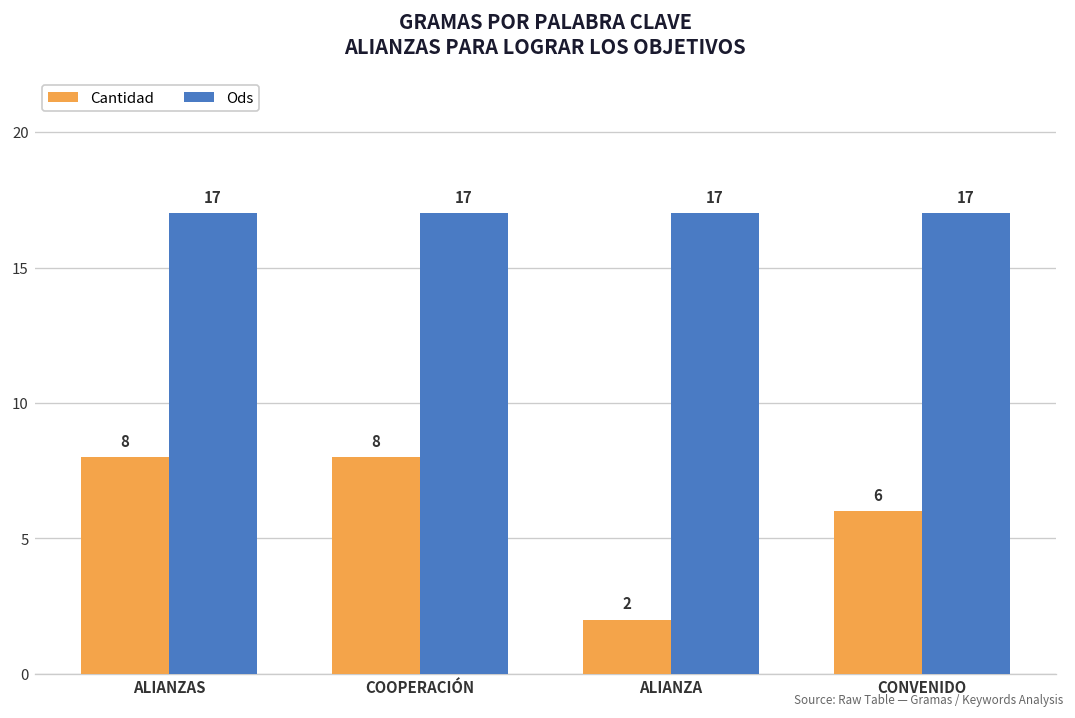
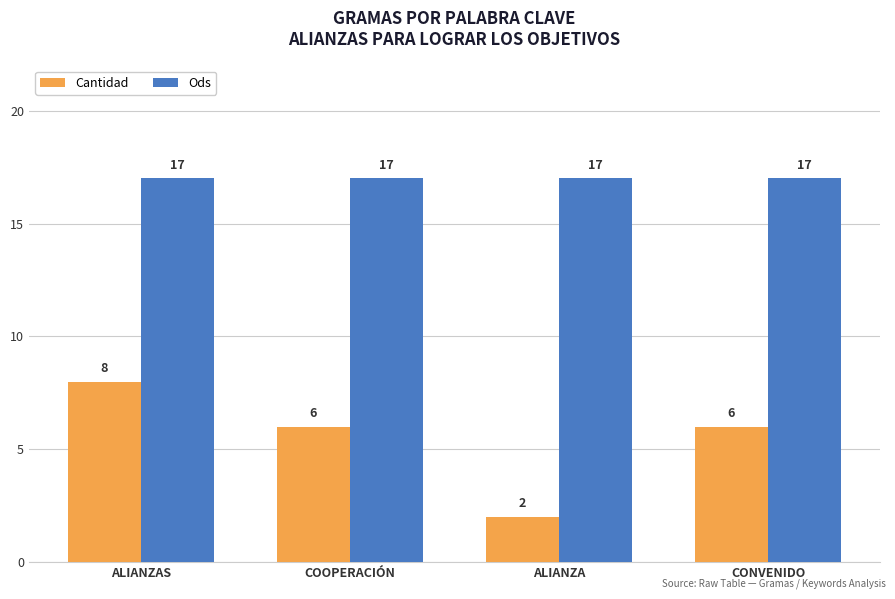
Cantidad, COOPERACIÓN: 8 -> 6
